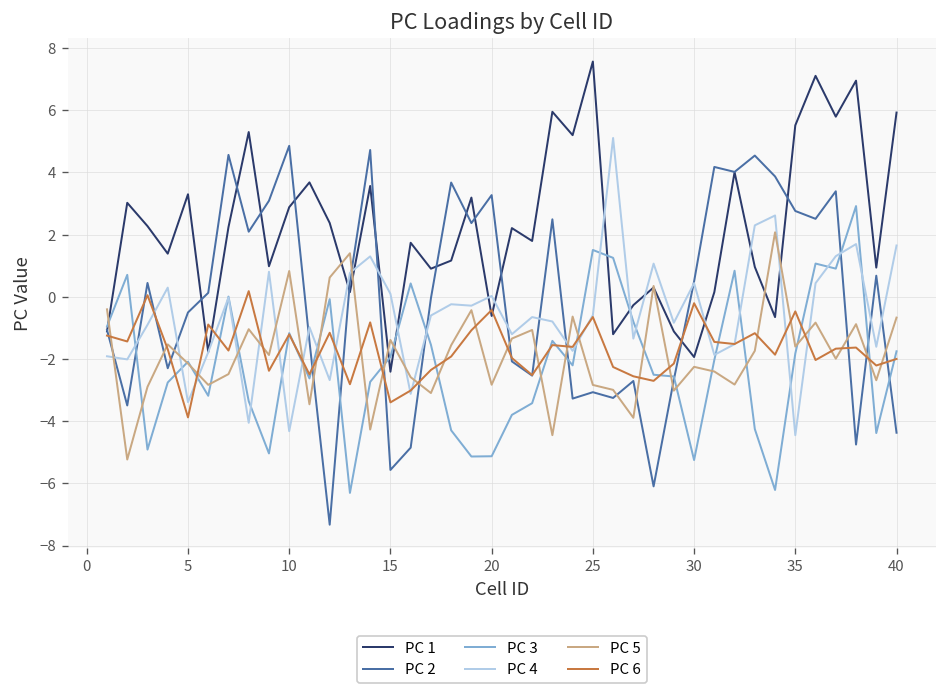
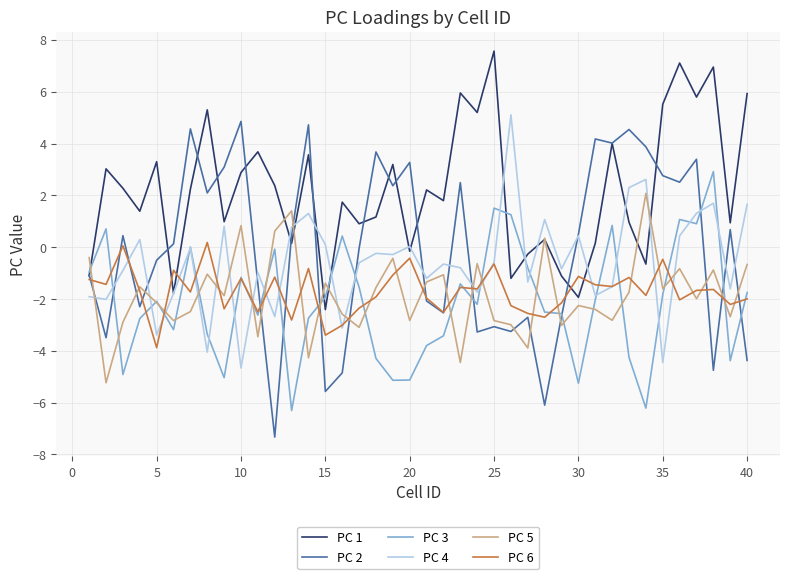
PC 4, 10: -4.3 -> -4.7
PC 1, 20: -0.6 -> -0.2
PC 6, 30: -0.2 -> -1.1
